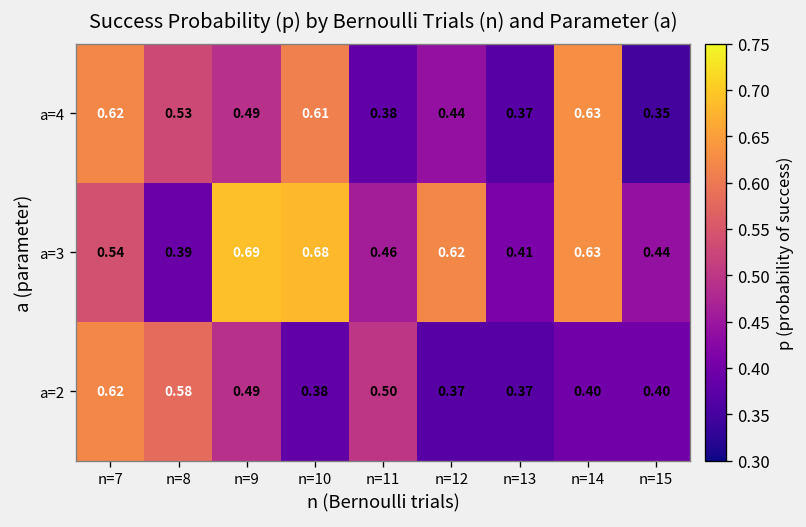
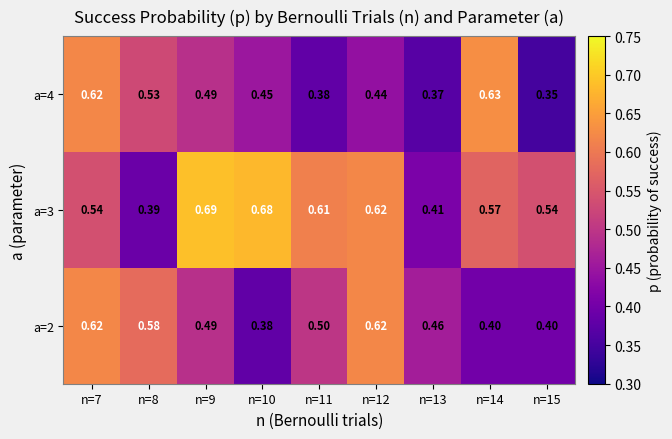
a=4, n=10: 0.61 -> 0.45
a=3, n=11: 0.46 -> 0.61
a=3, n=14: 0.63 -> 0.57
a=3, n=15: 0.44 -> 0.54
a=2, n=12: 0.37 -> 0.62
a=2, n=13: 0.37 -> 0.46
